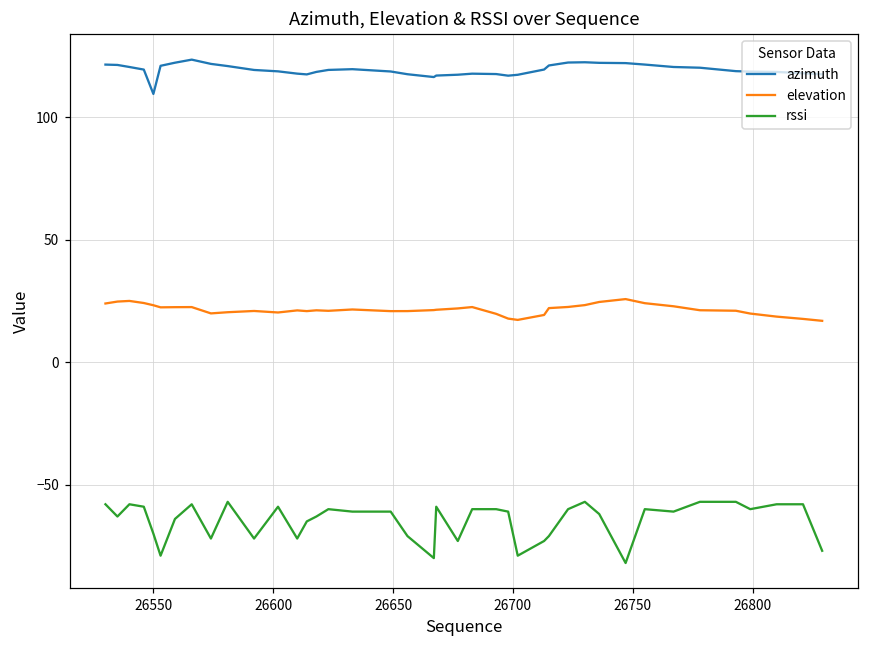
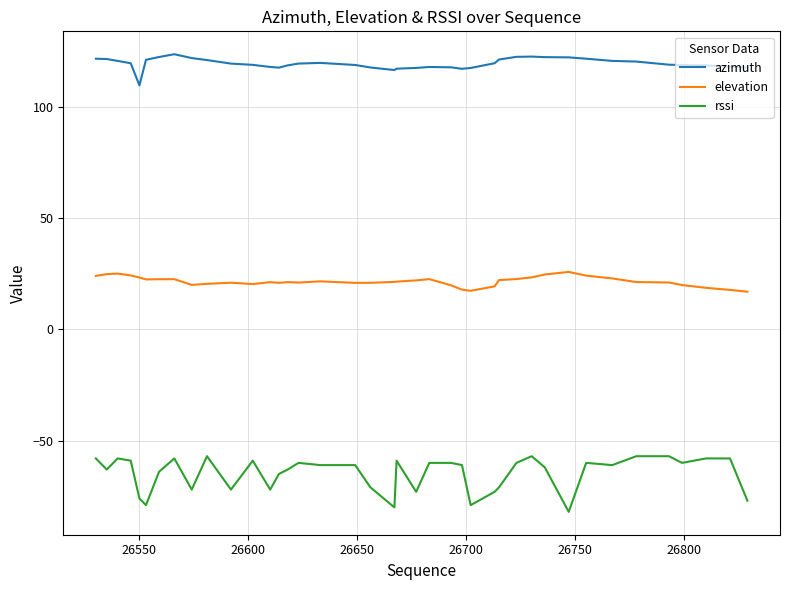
rssi, 26550: -70 -> -76
